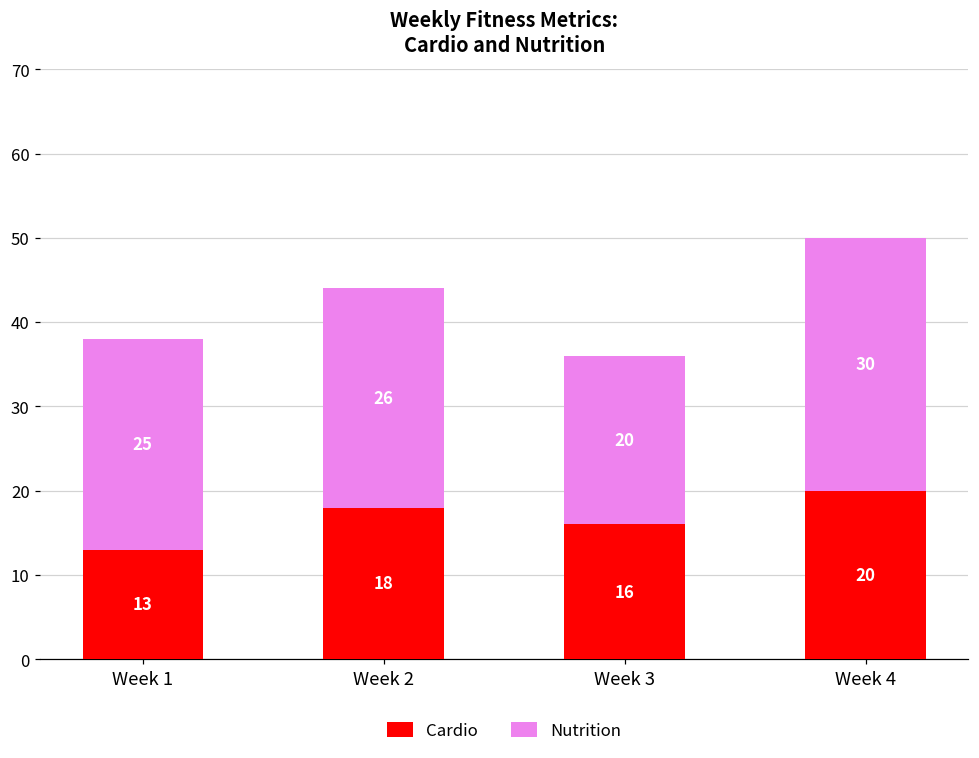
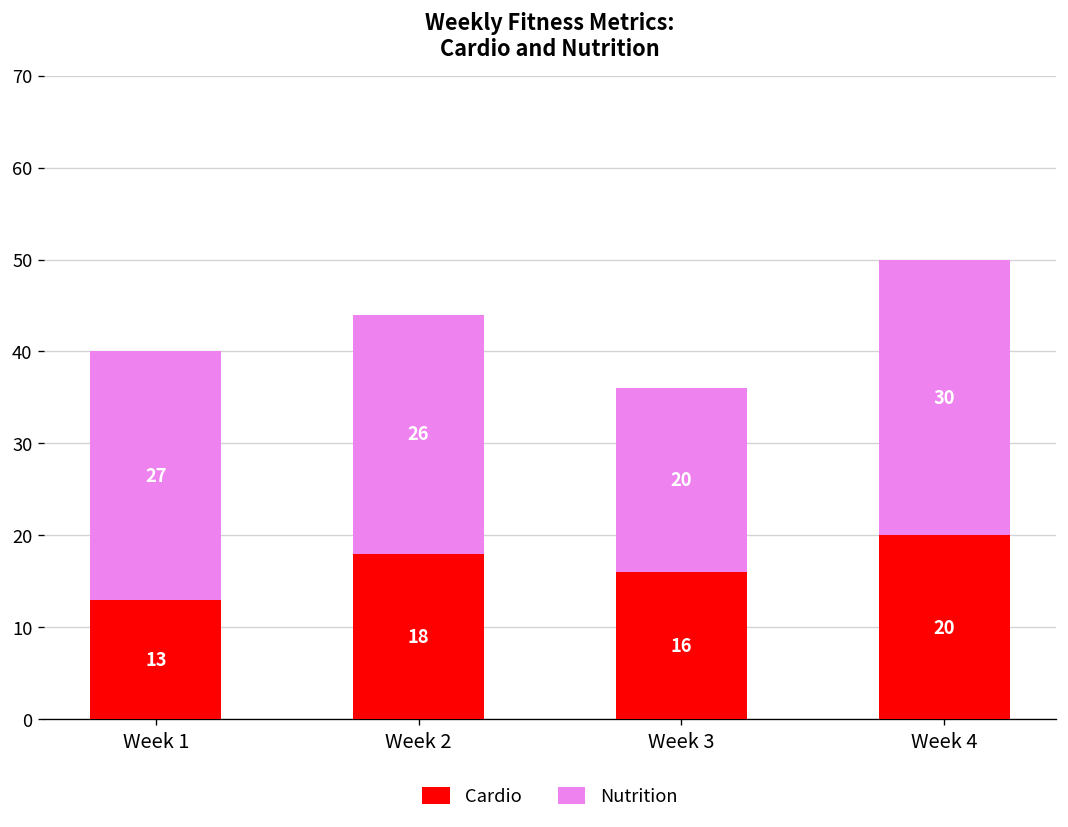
Nutrition, Week 1: 25 -> 27
